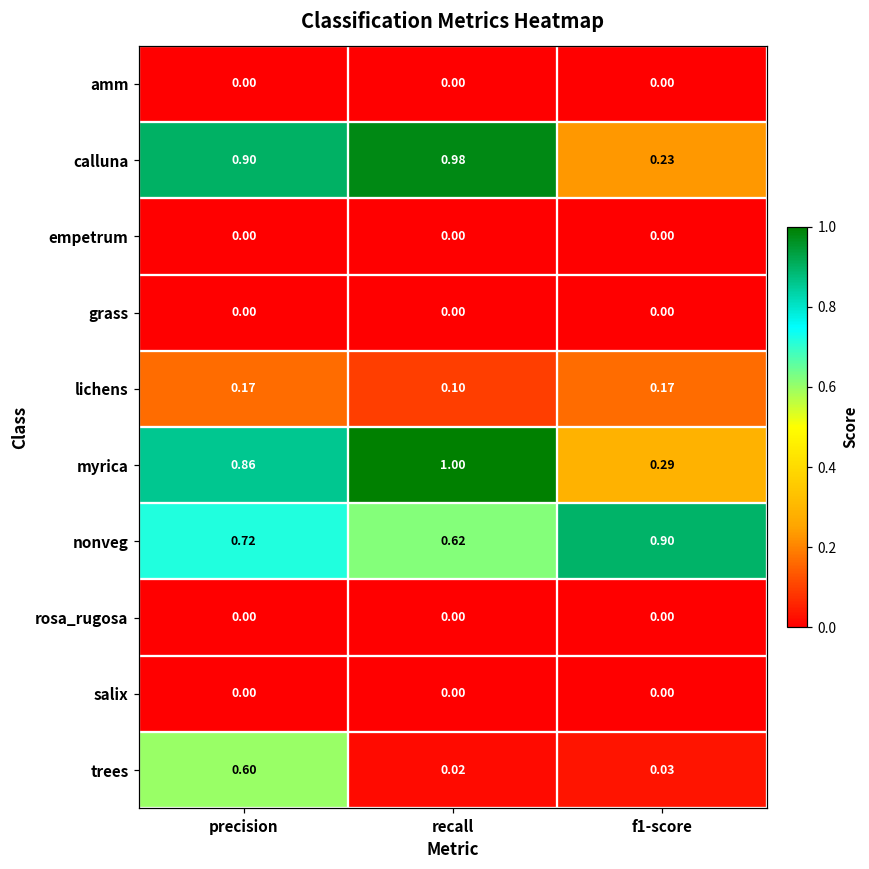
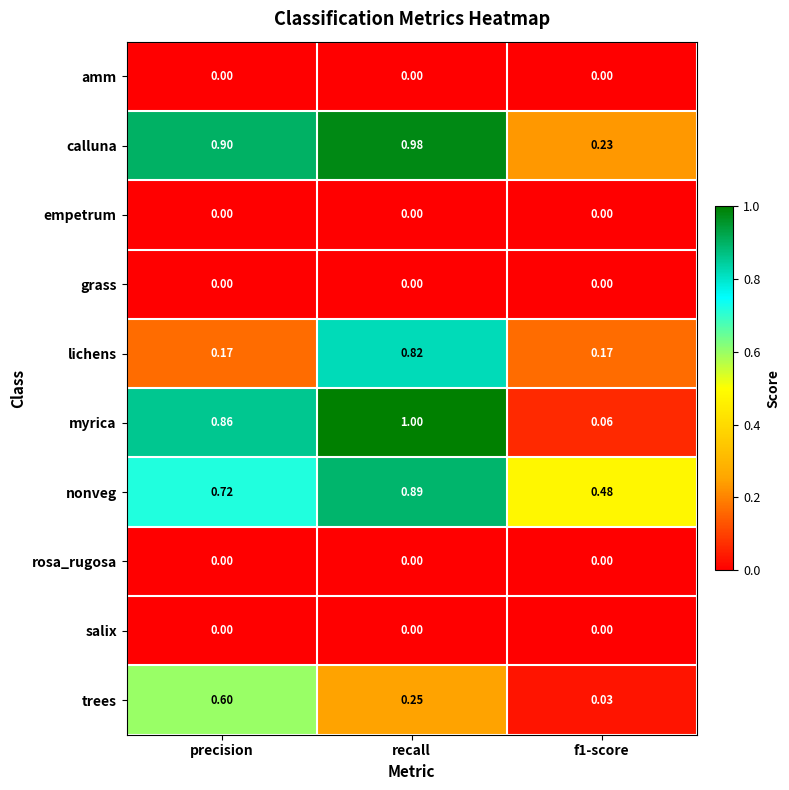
lichens, recall: 0.10 -> 0.82
myrica, f1-score: 0.29 -> 0.06
nonveg, recall: 0.62 -> 0.89
nonveg, f1-score: 0.90 -> 0.48
trees, recall: 0.02 -> 0.25
